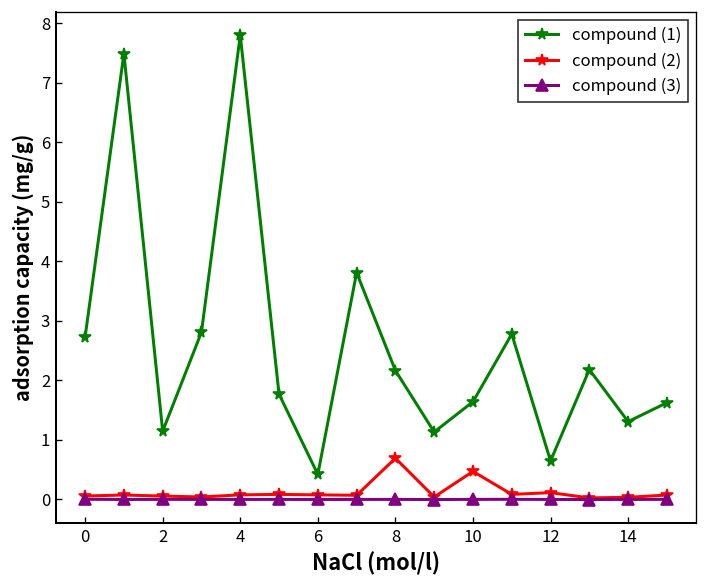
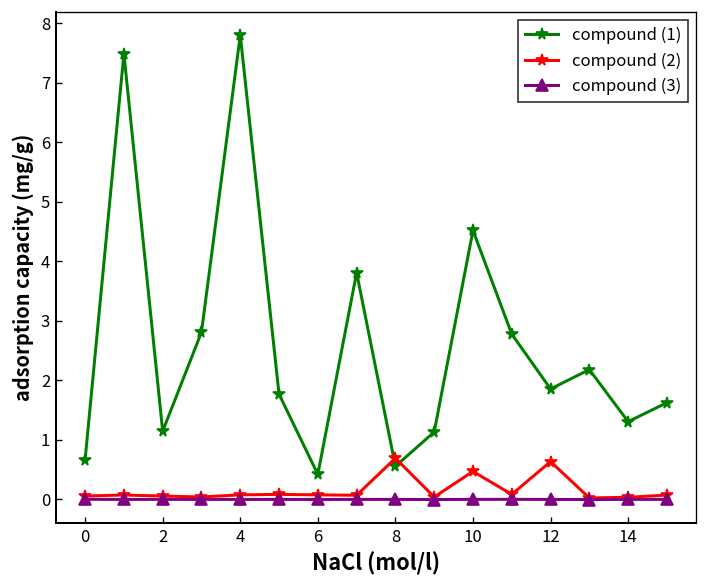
compound (1), 0: 2.7 -> 0.7
compound (1), 8: 2.2 -> 0.6
compound (1), 10: 1.6 -> 4.5
compound (1), 12: 0.6 -> 1.9
compound (2), 12: 0.1 -> 0.6
